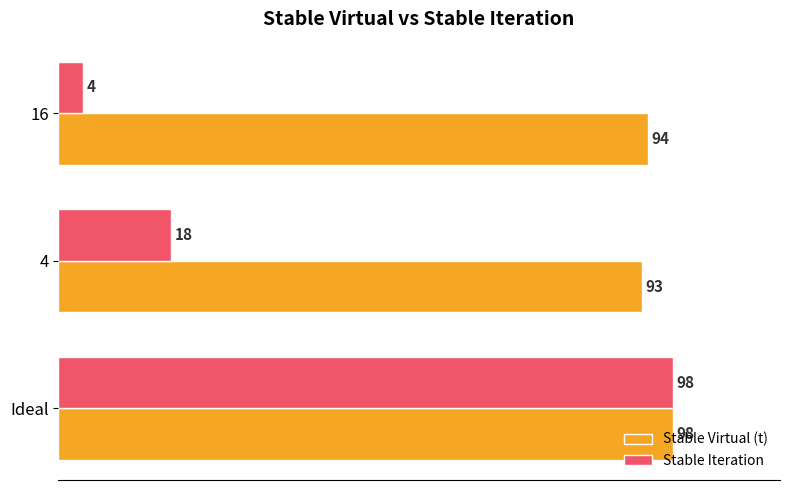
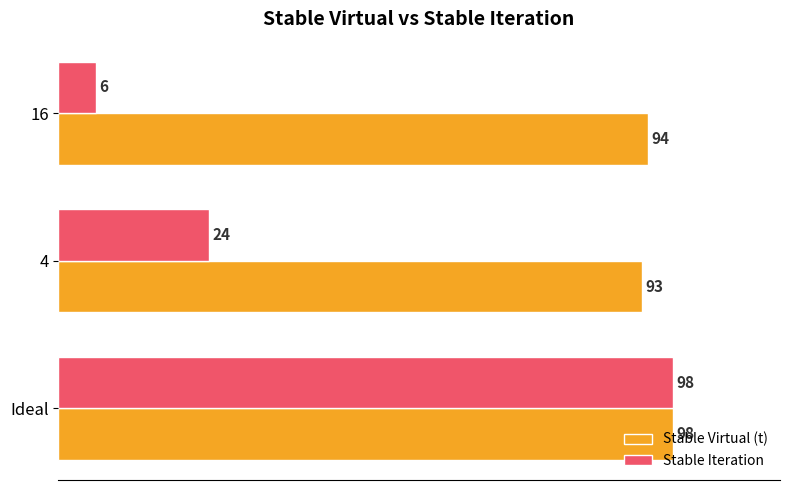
Stable Iteration, 16: 4 -> 6
Stable Iteration, 4: 18 -> 24
